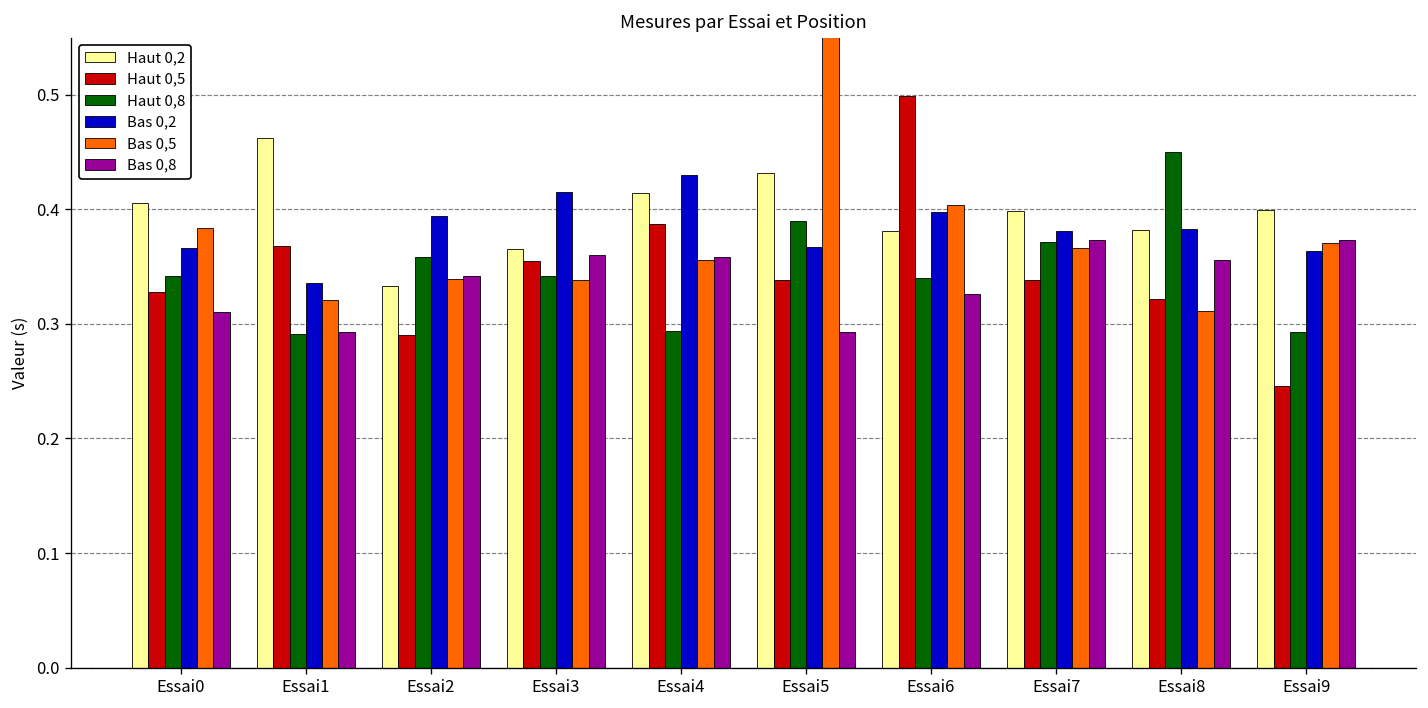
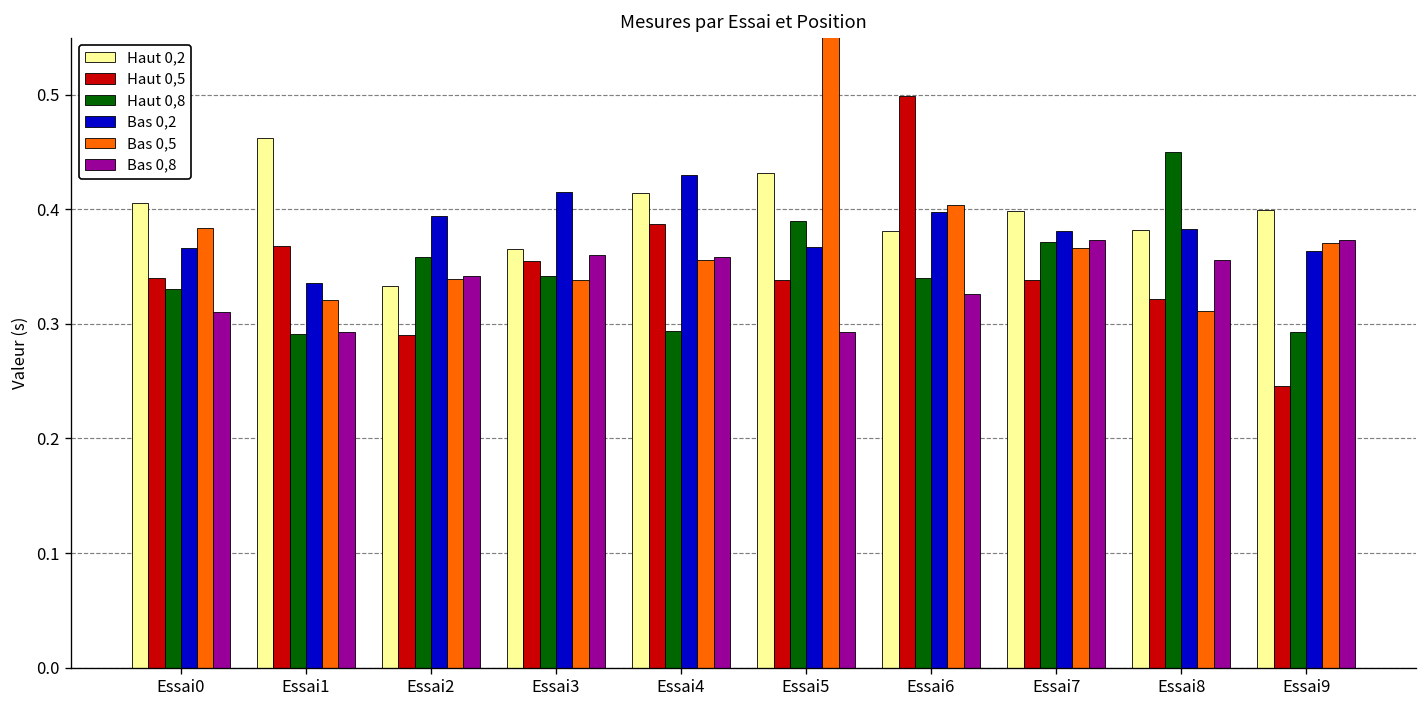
Haut 0,5, Essai0: 0.33 -> 0.34
Haut 0,8, Essai0: 0.34 -> 0.33
